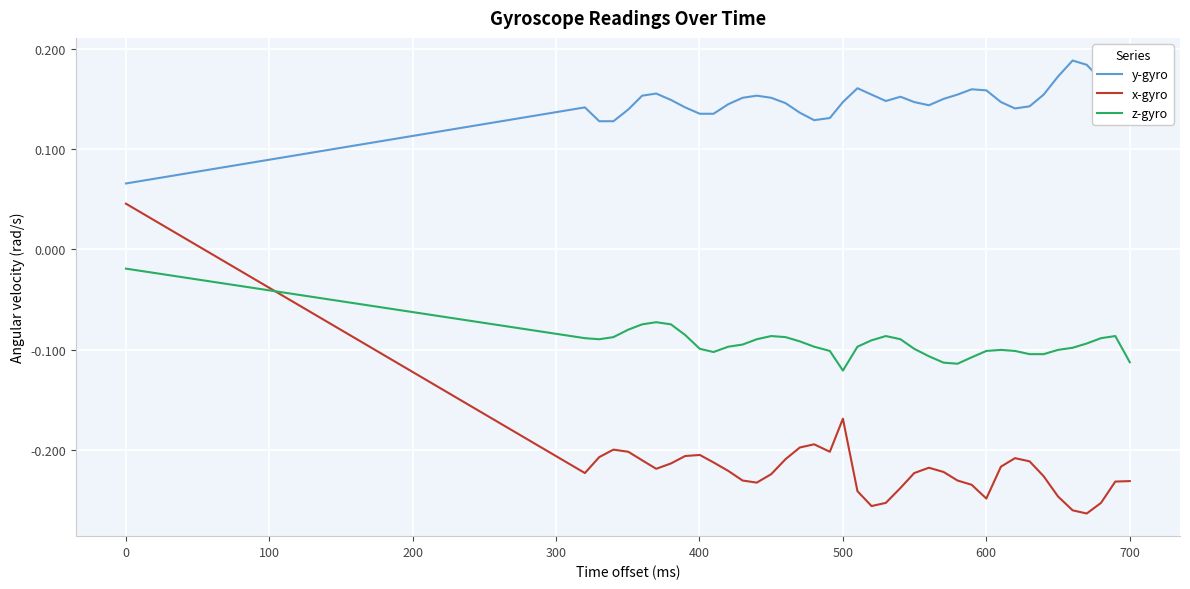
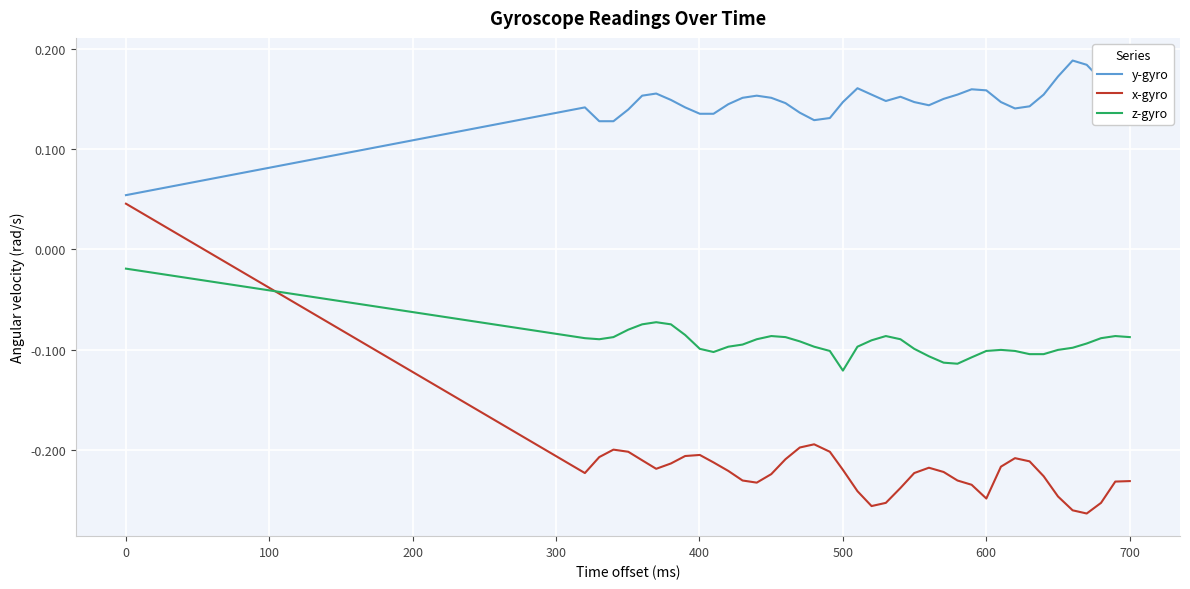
y-gyro, 0: 0.066 -> 0.054
x-gyro, 500: -0.169 -> -0.220
z-gyro, 700: -0.113 -> -0.088
